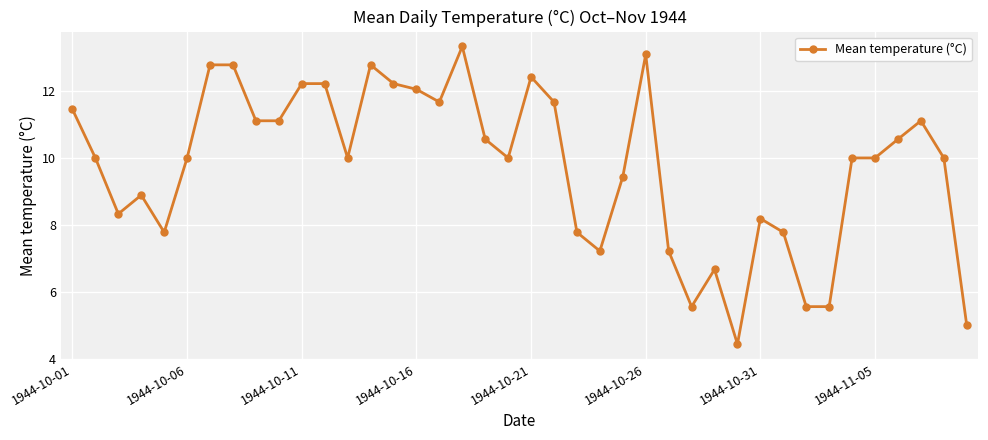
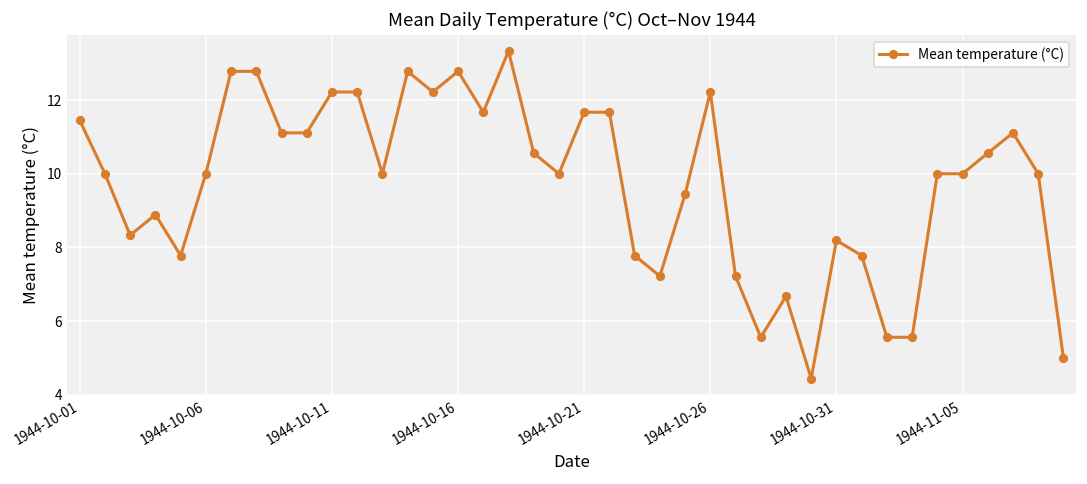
1944-10-16: 12.1 -> 12.8
1944-10-21: 12.4 -> 11.7
1944-10-26: 13.1 -> 12.2
